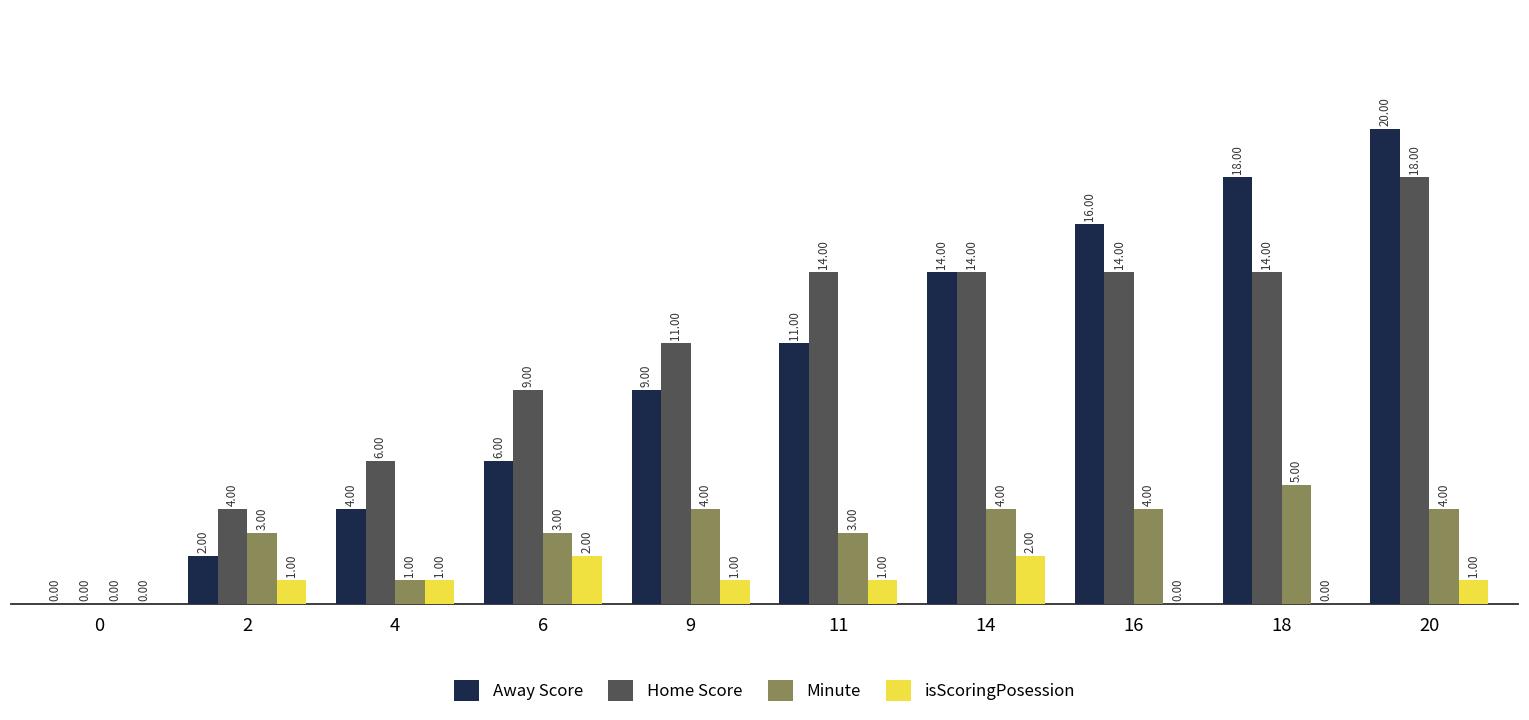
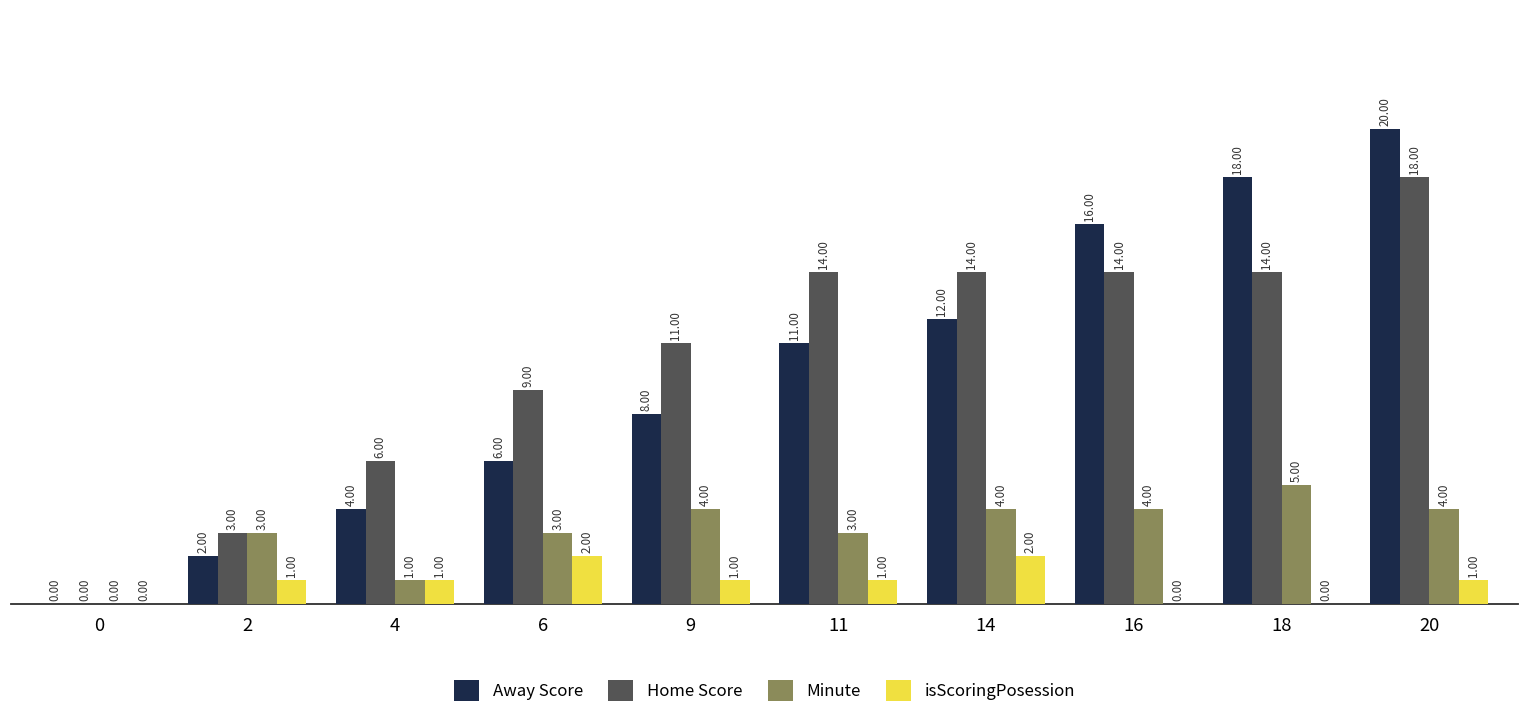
Home Score, 2: 4.00 -> 3.00
Away Score, 9: 9.00 -> 8.00
Away Score, 14: 14.00 -> 12.00
